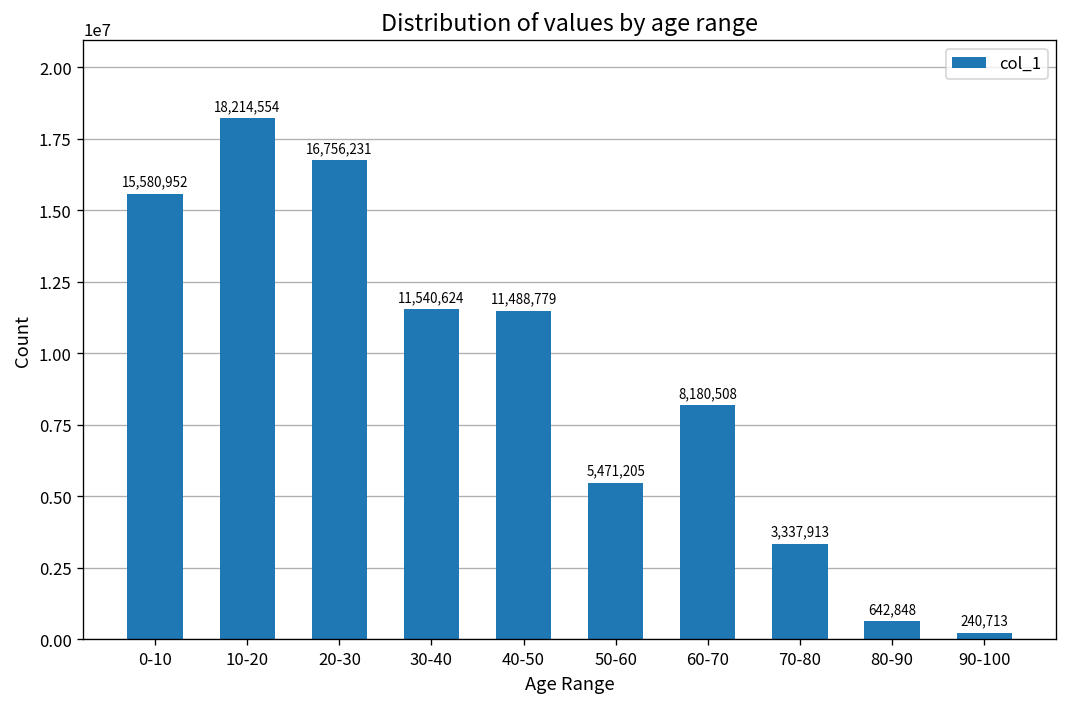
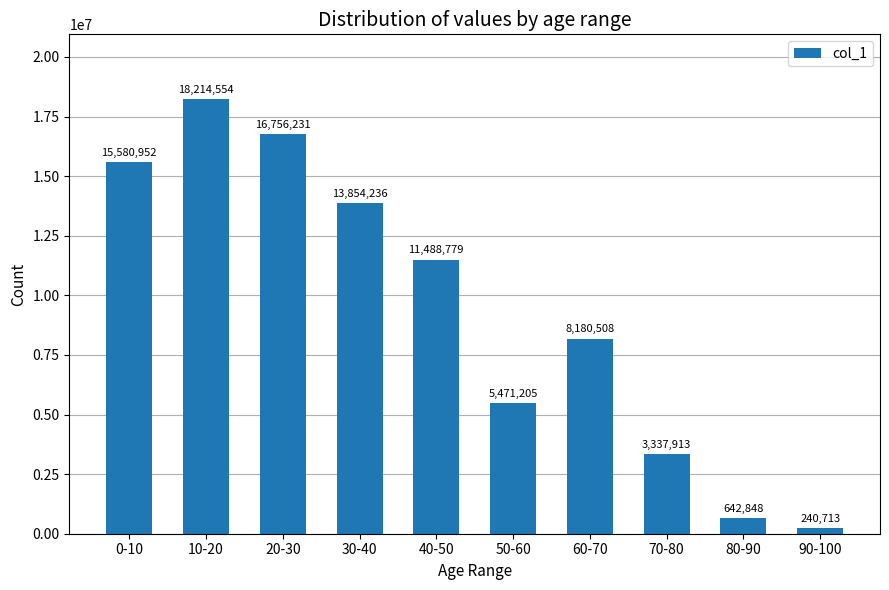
30-40: 11,540,624 -> 13,854,236
